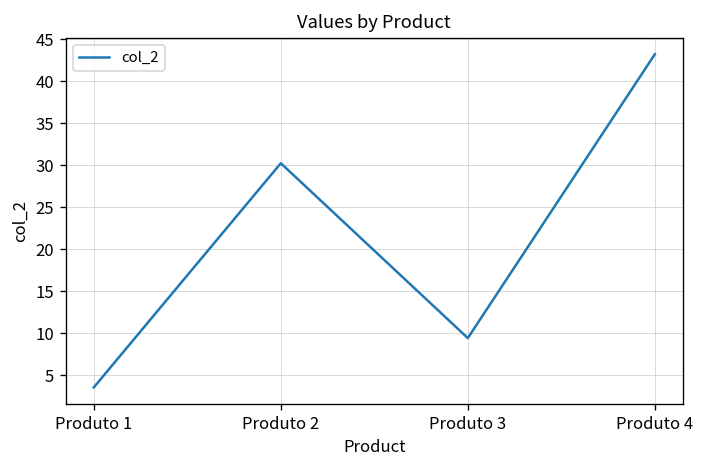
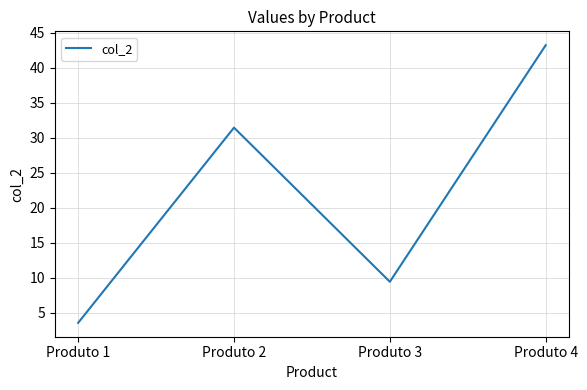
Produto 2: 30 -> 31
